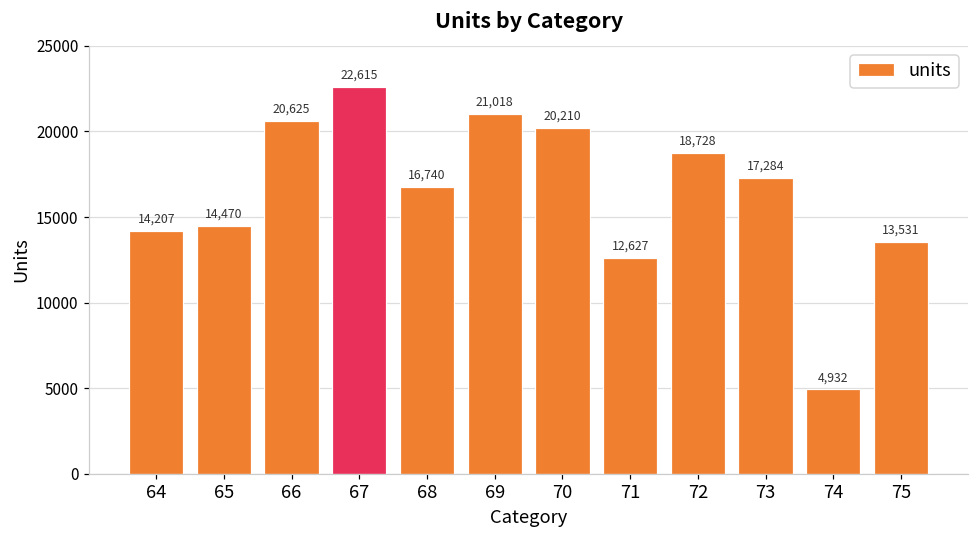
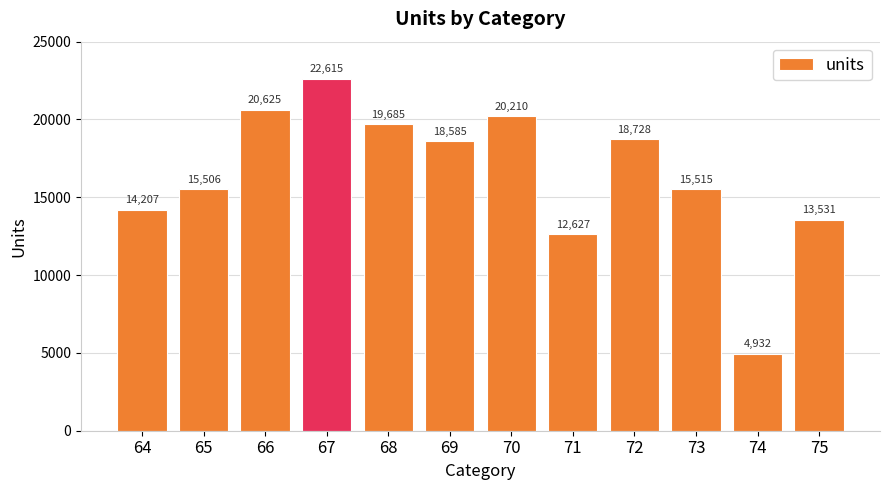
65: 14,470 -> 15,506
68: 16,740 -> 19,685
69: 21,018 -> 18,585
73: 17,284 -> 15,515
